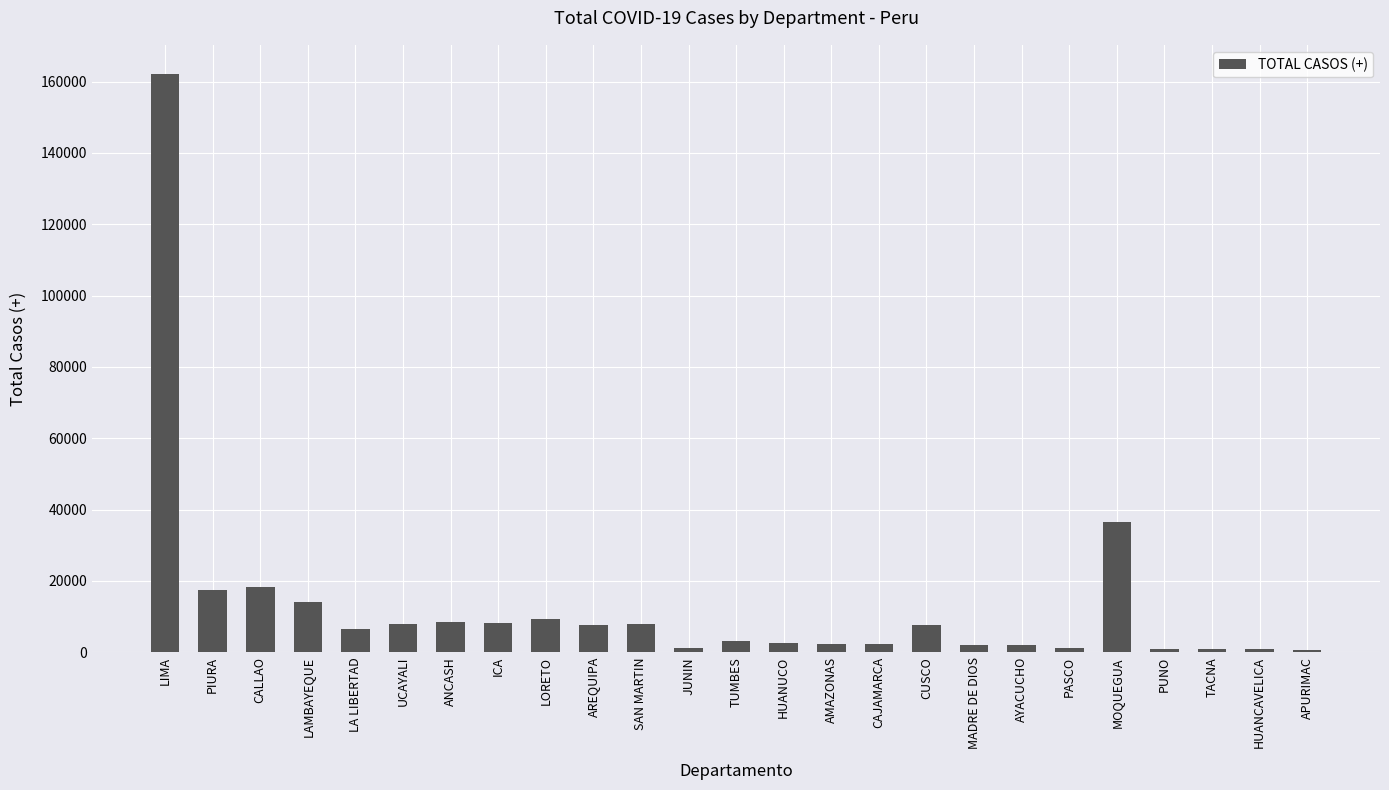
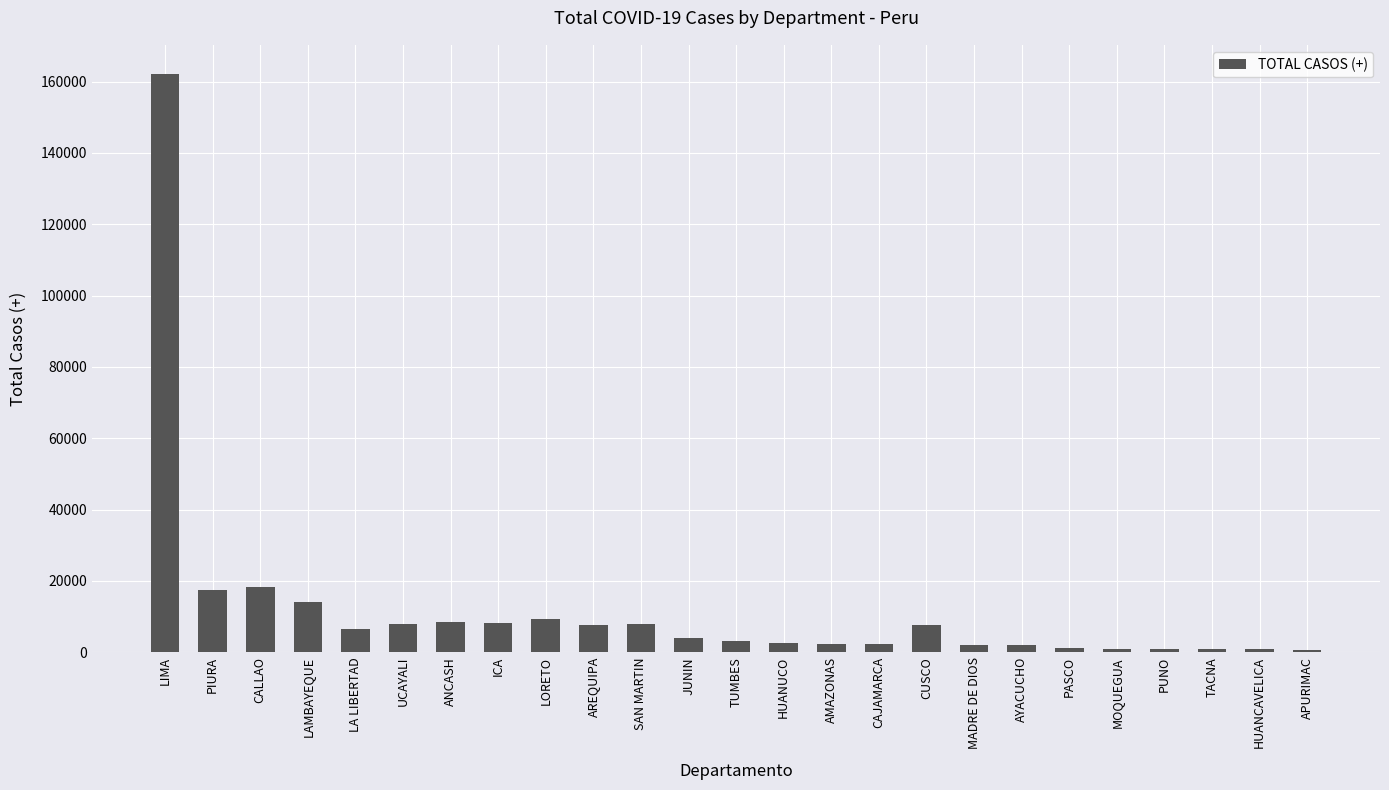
JUNIN: 1000 -> 4000
MOQUEGUA: 37000 -> 1000
